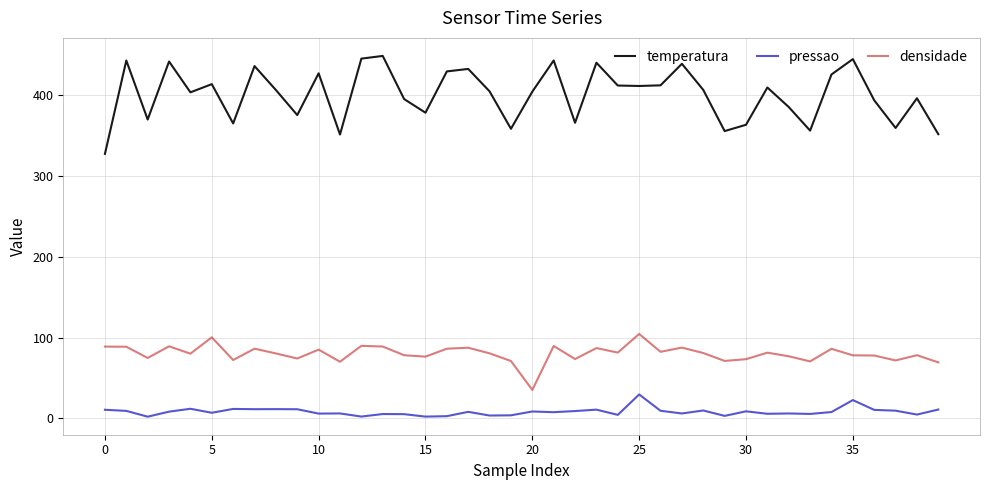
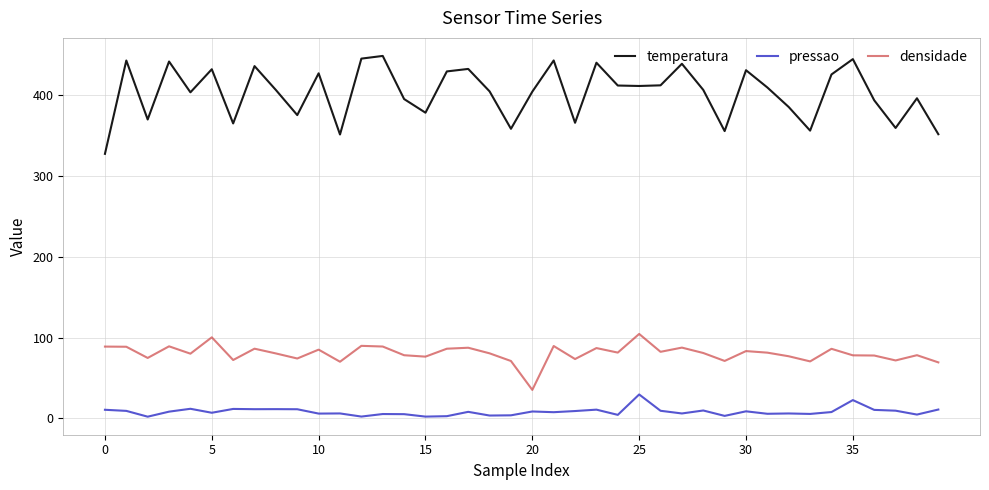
temperatura, 5: 410 -> 430
temperatura, 30: 360 -> 430
densidade, 30: 70 -> 80
